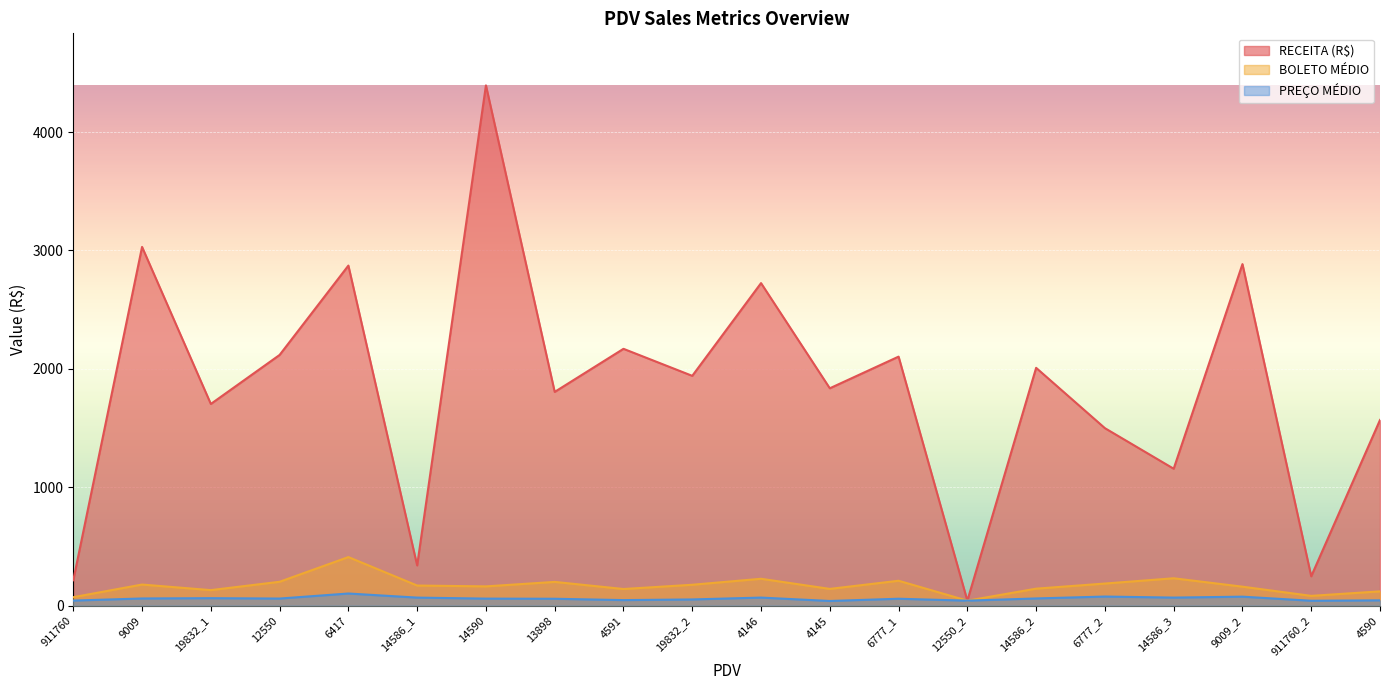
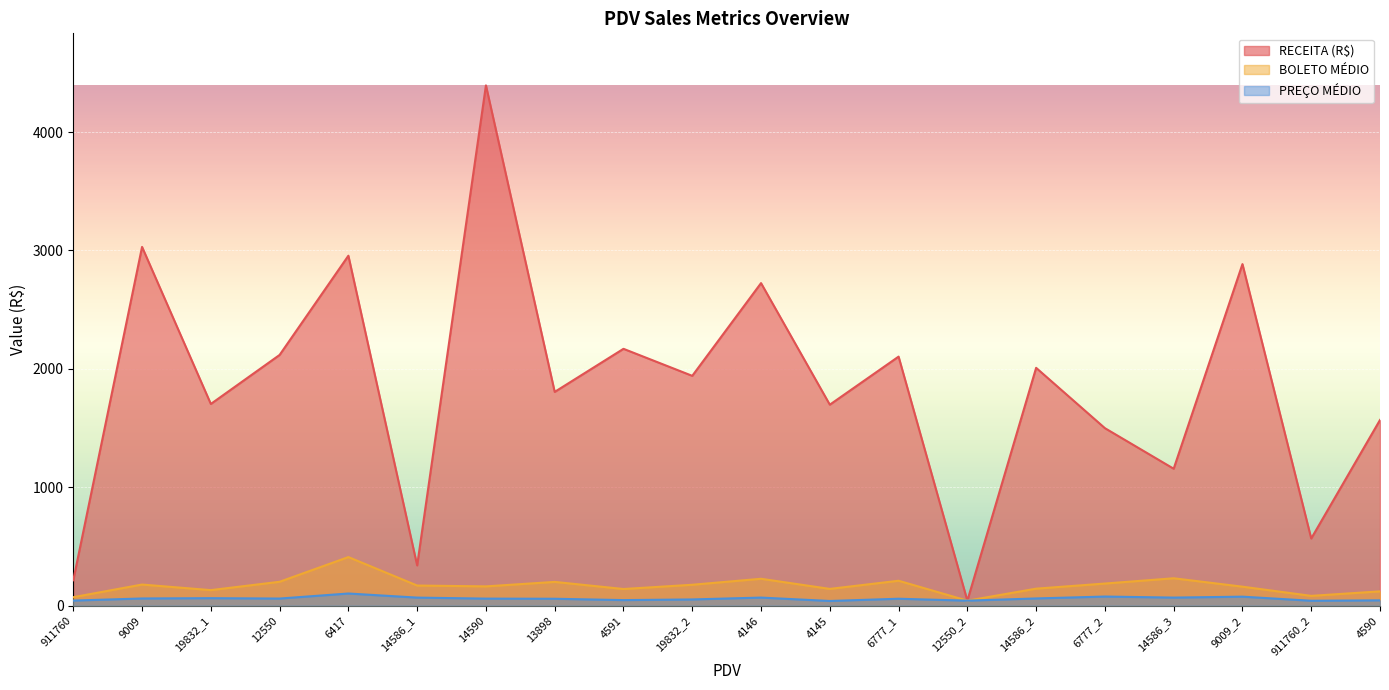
RECEITA (R$), 6417: 2870 -> 2960
RECEITA (R$), 4145: 1840 -> 1700
RECEITA (R$), 911760_2: 250 -> 570
